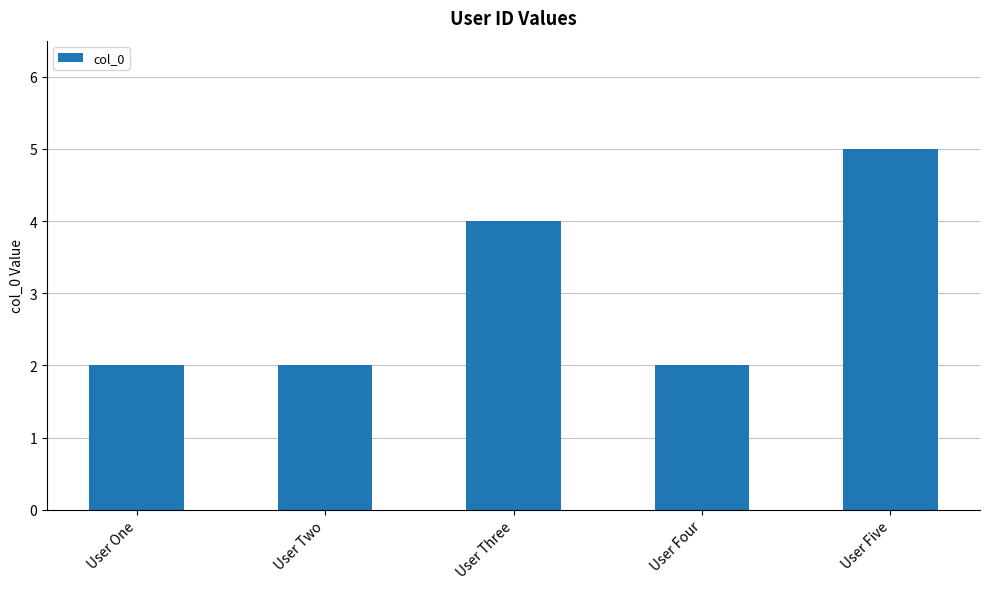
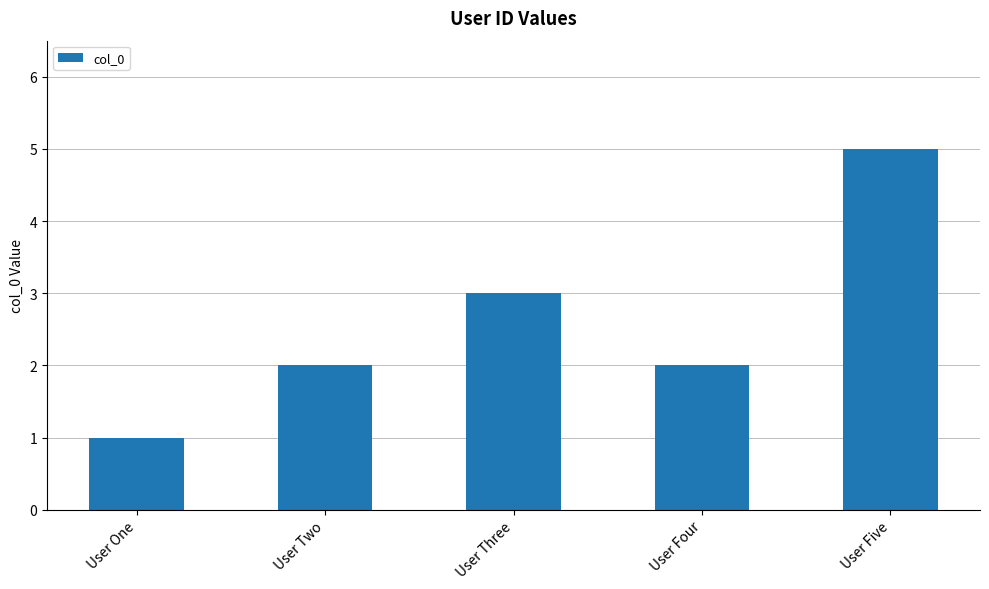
User One: 2 -> 1
User Three: 4 -> 3
